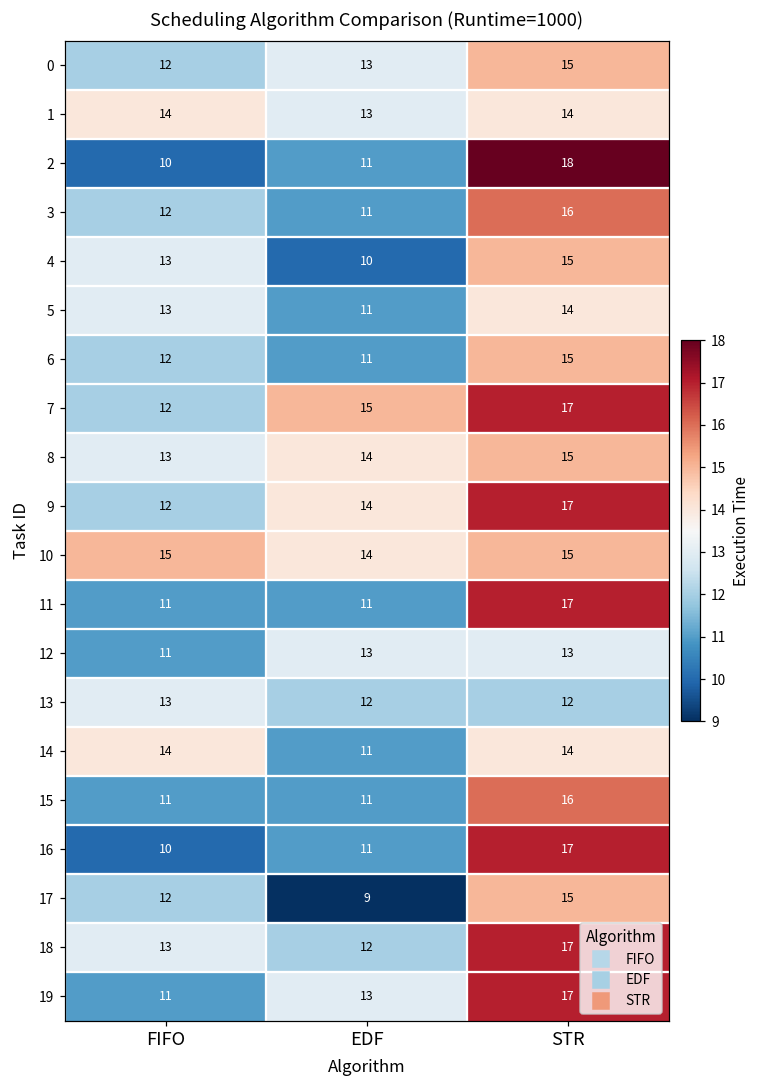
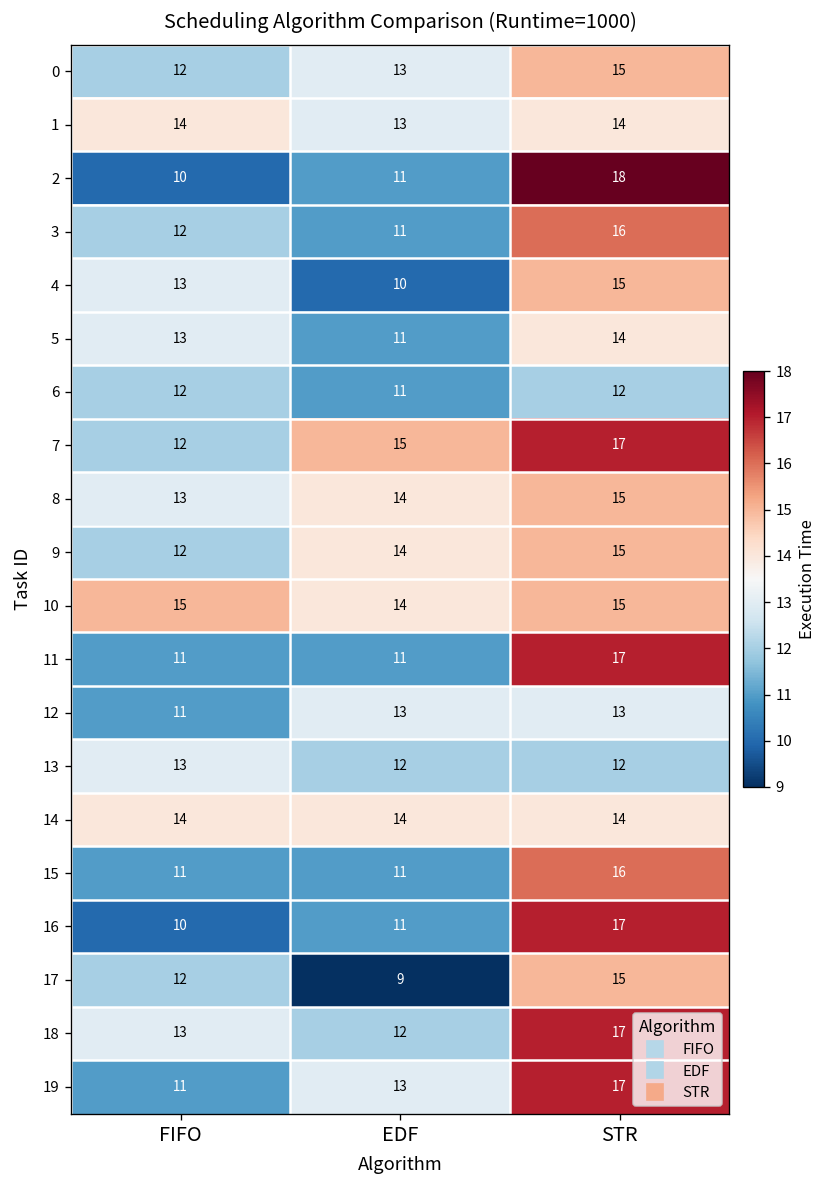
6, STR: 15 -> 12
9, STR: 17 -> 15
14, EDF: 11 -> 14
